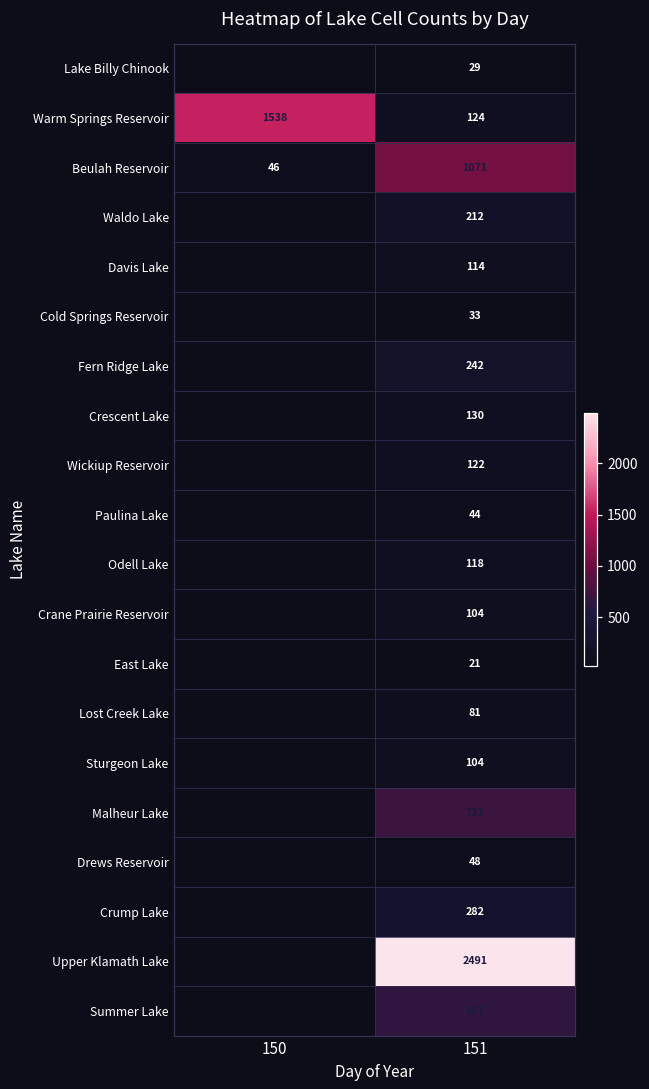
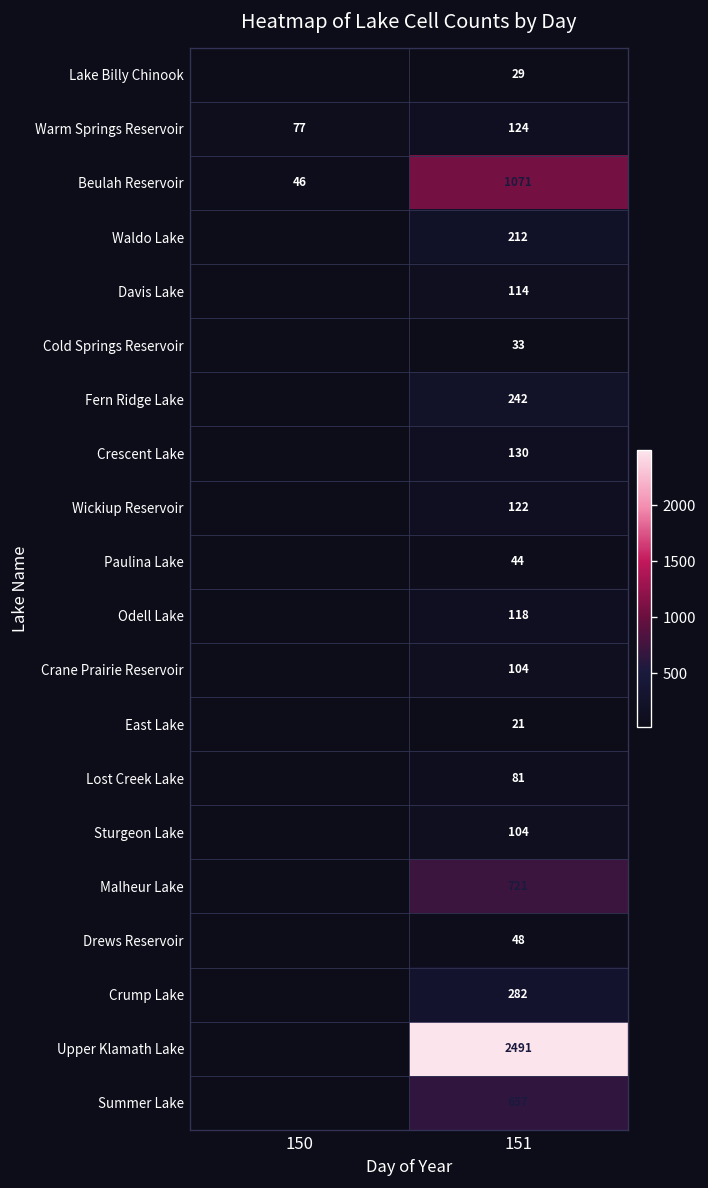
Warm Springs Reservoir, 150: 1538 -> 77
